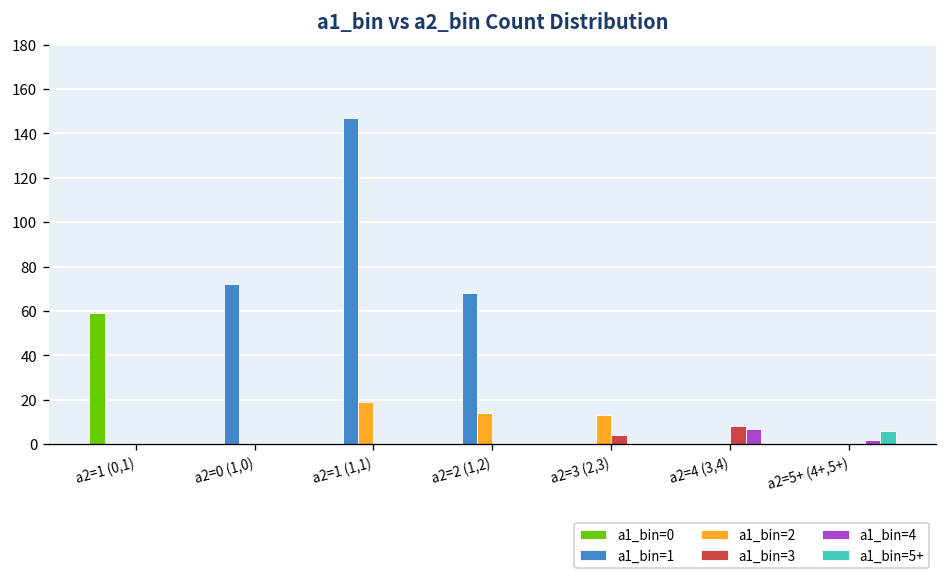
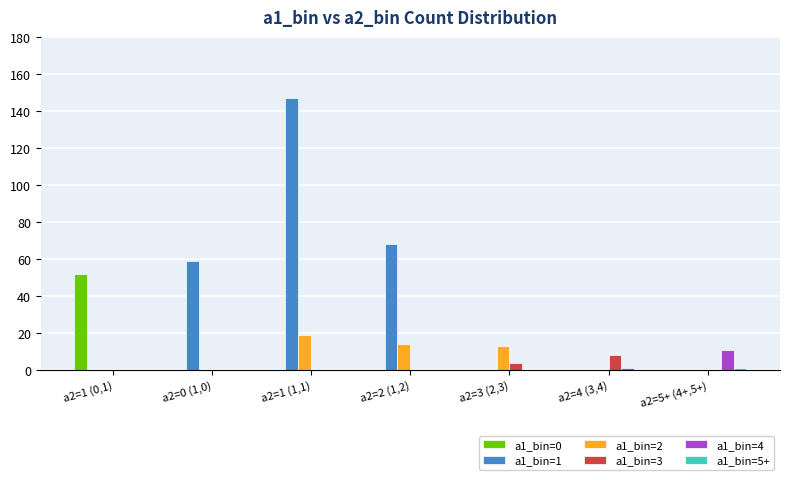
a1_bin=0, a2=1 (0,1): 59 -> 52
a1_bin=1, a2=0 (1,0): 72 -> 59
a1_bin=4, a2=4 (3,4): 7 -> 1
a1_bin=4, a2=5+ (4+,5+): 2 -> 11
a1_bin=5+, a2=5+ (4+,5+): 6 -> 1
